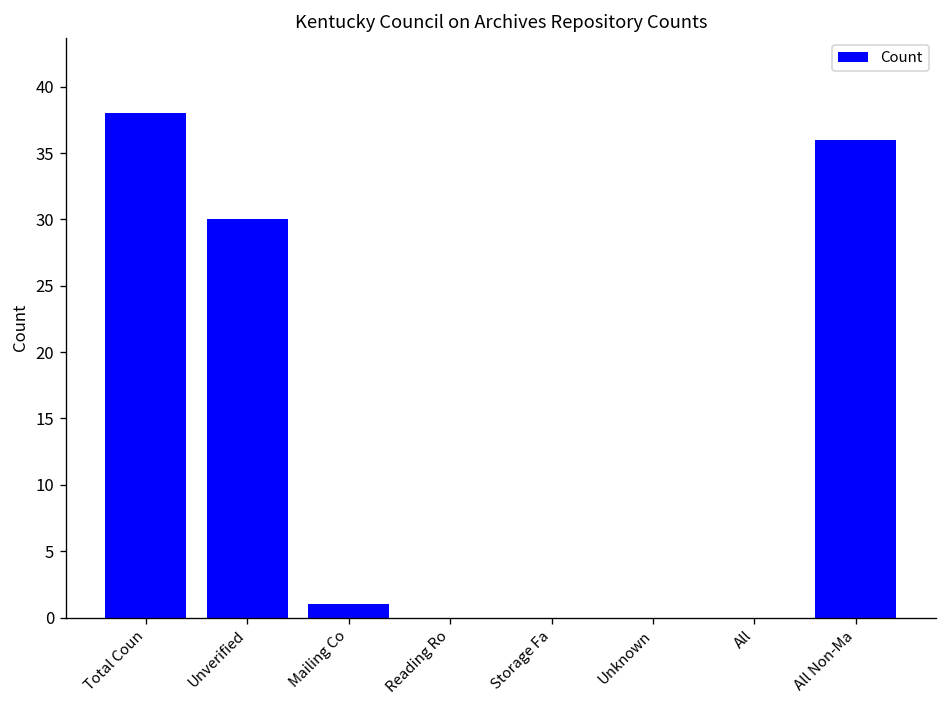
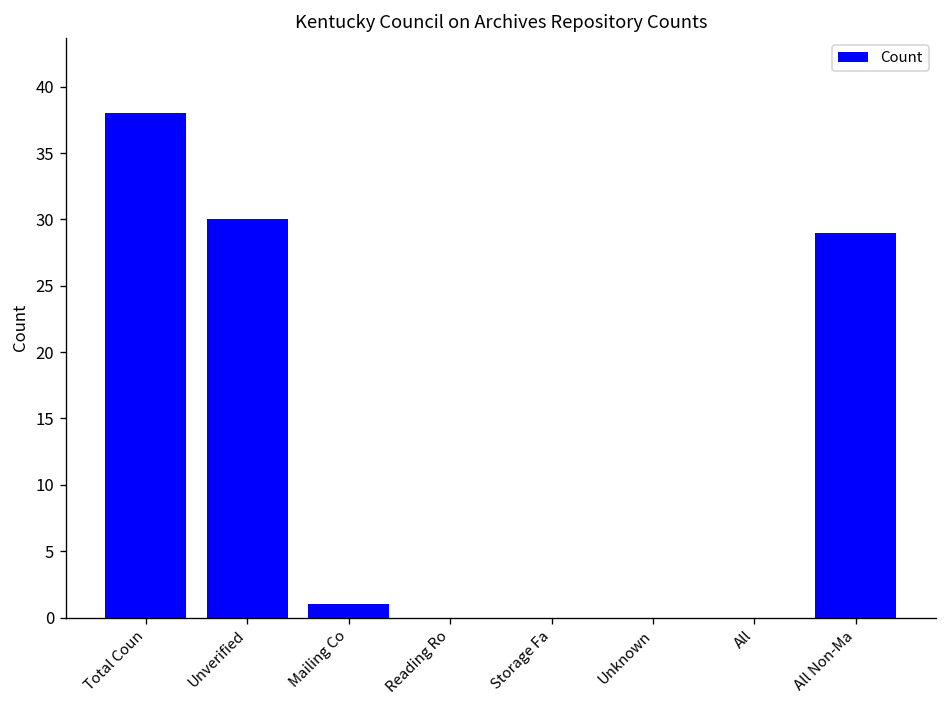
All Non-Ma: 36 -> 29
